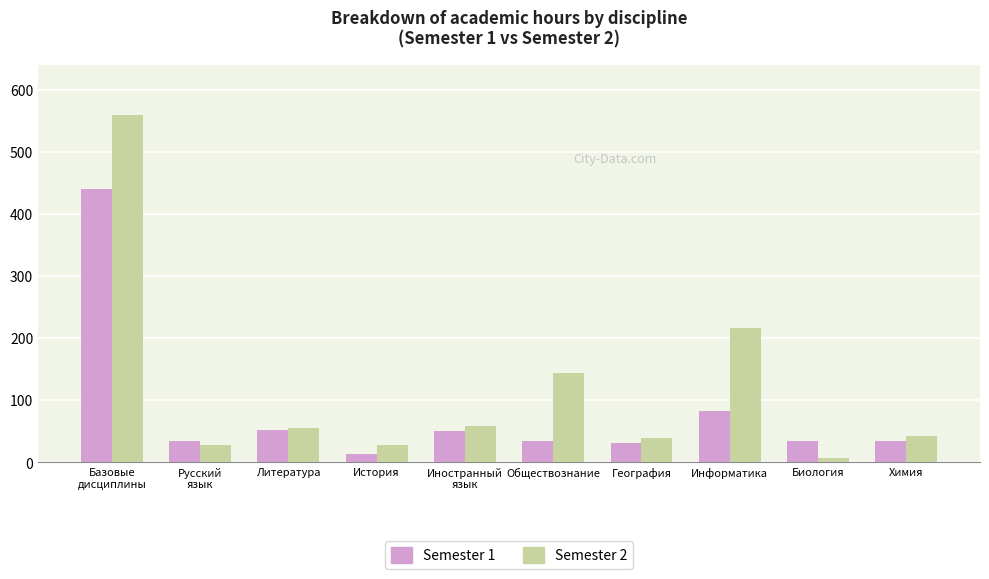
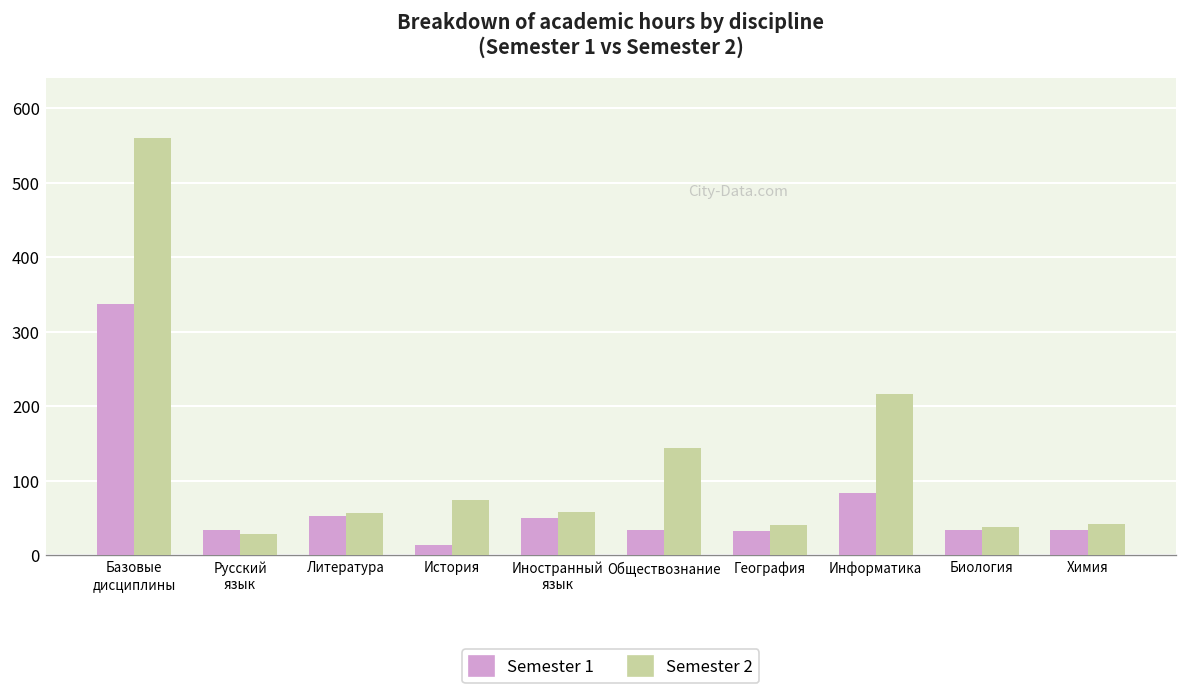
Semester 1, Базовые дисциплины: 440 -> 340
Semester 2, История: 30 -> 70
Semester 2, Биология: 10 -> 40
